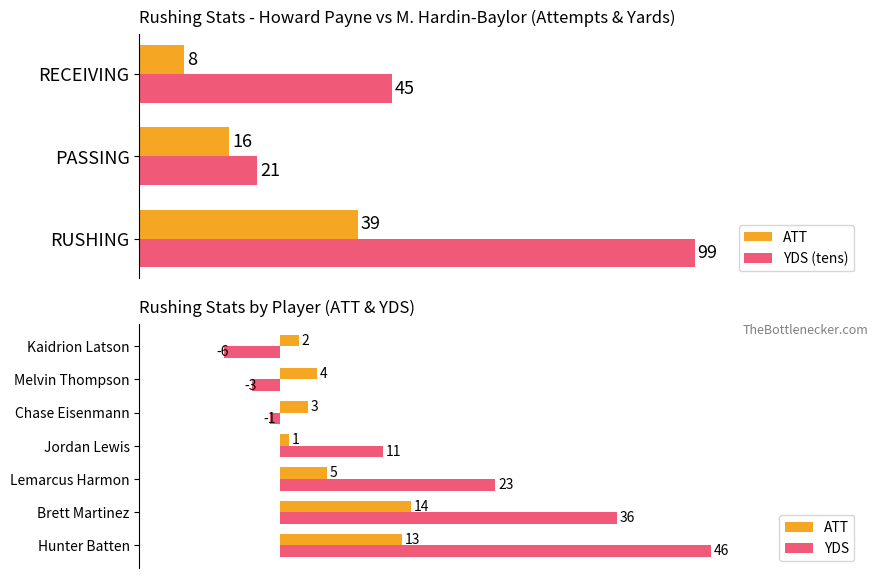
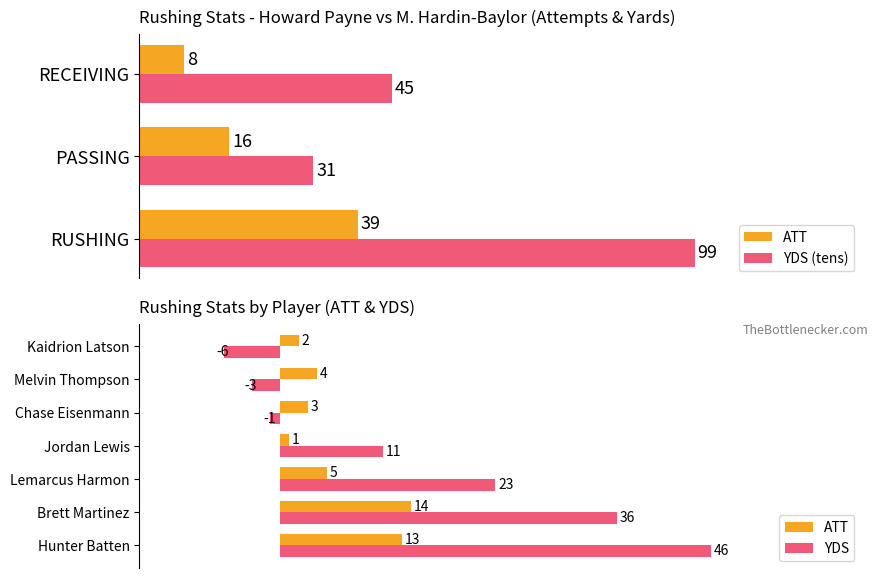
Rushing Stats - Howard Payne vs M. Hardin-Baylor (Attempts & Yards), YDS (tens), PASSING: 21 -> 31
